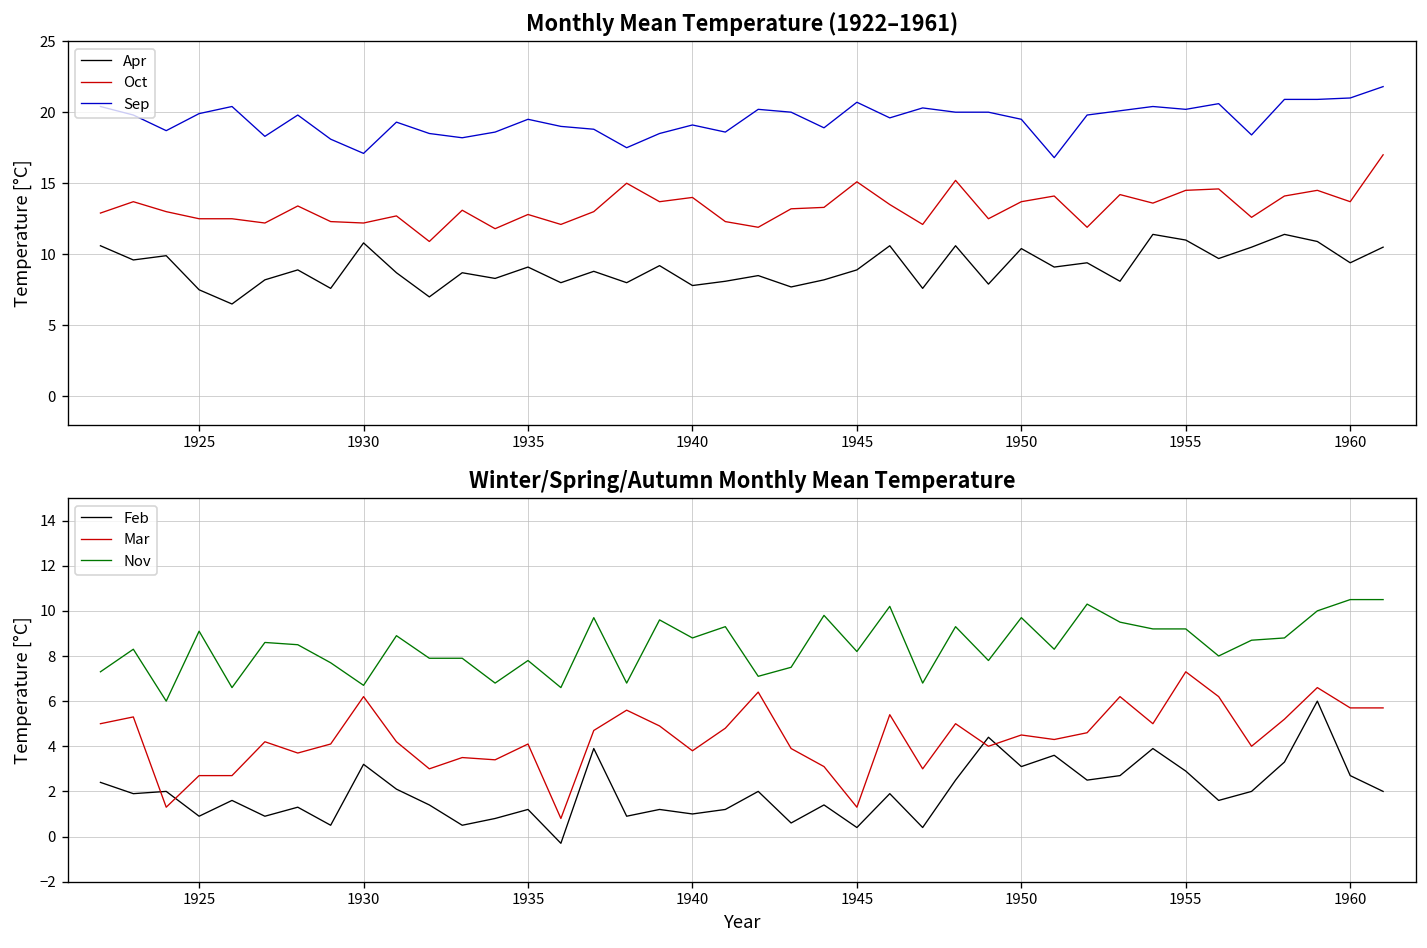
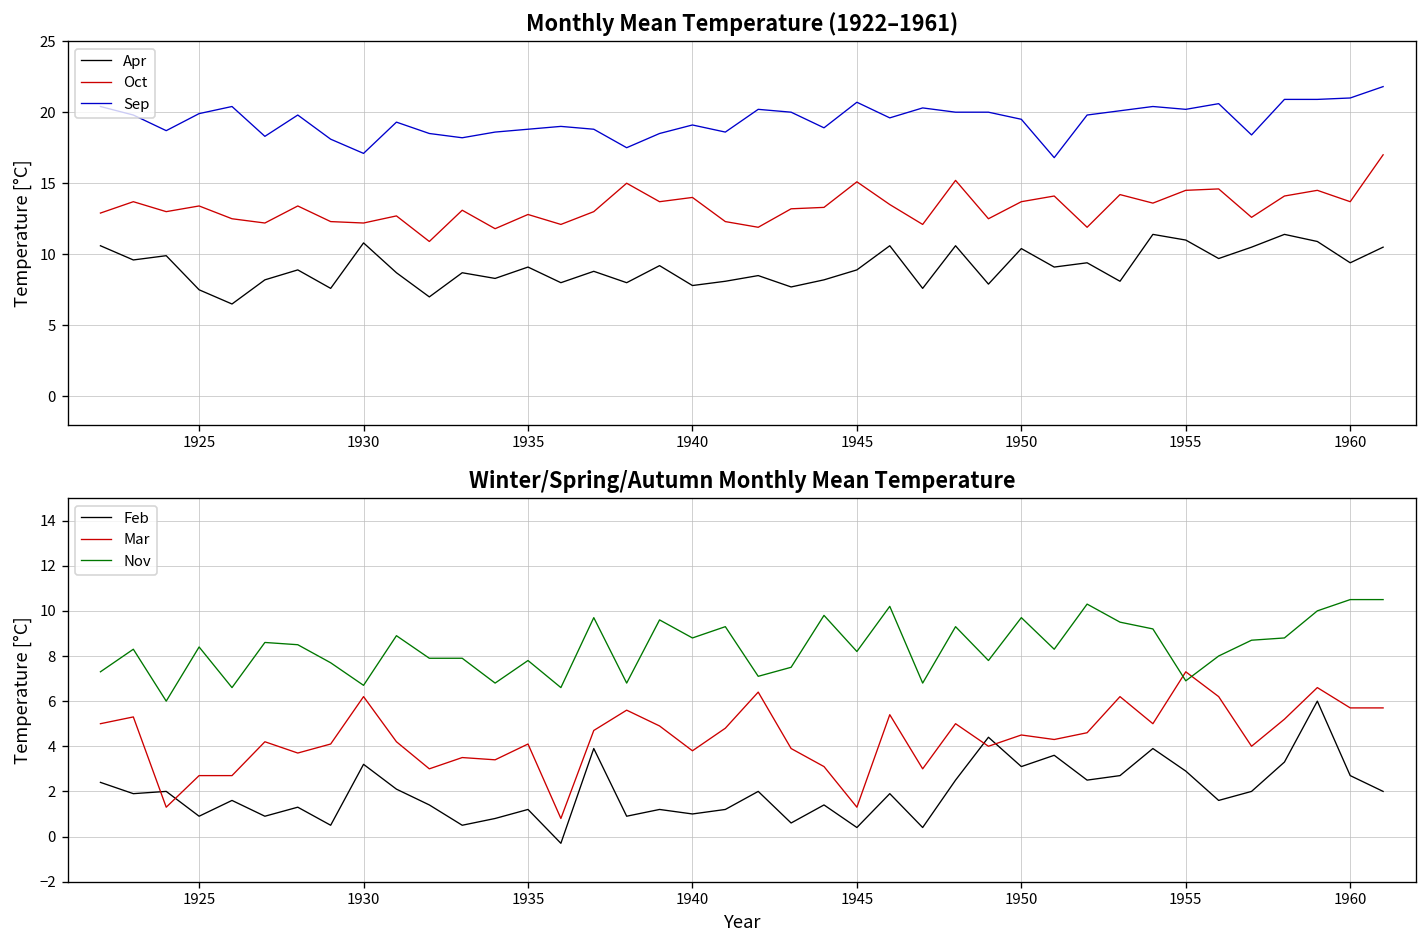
Monthly Mean Temperature (1922–1961), Oct, 1925: 12.5 -> 13.4
Monthly Mean Temperature (1922–1961), Sep, 1935: 19.5 -> 18.8
Winter/Spring/Autumn Monthly Mean Temperature, Nov, 1925: 9.1 -> 8.4
Winter/Spring/Autumn Monthly Mean Temperature, Nov, 1955: 9.2 -> 6.9
